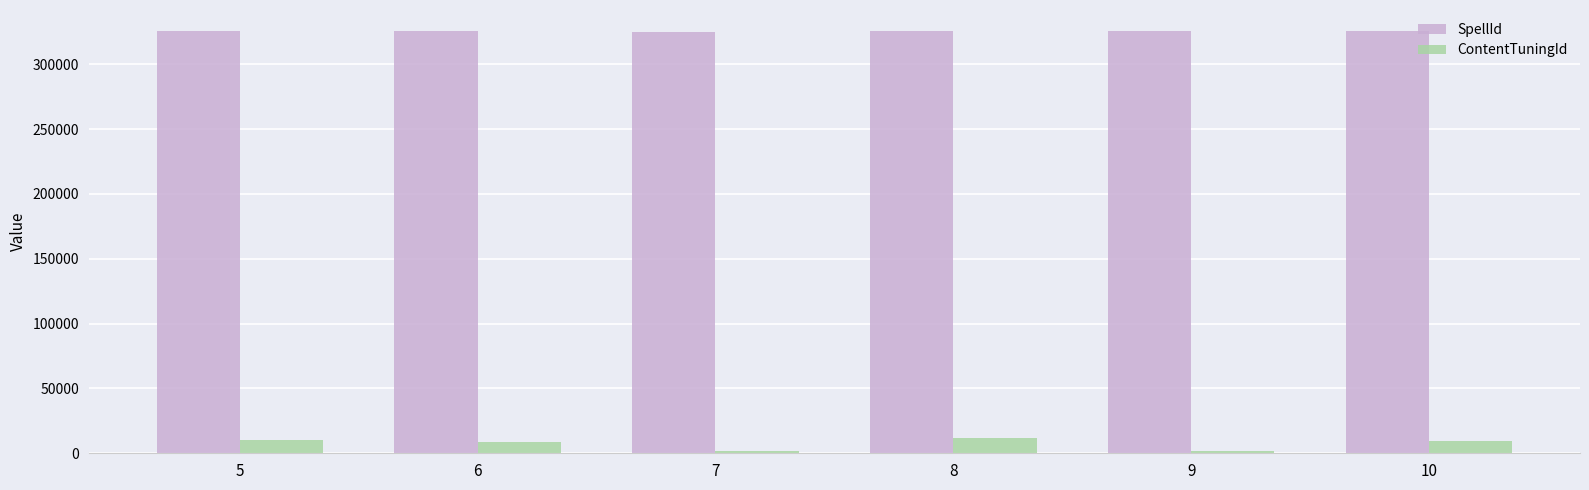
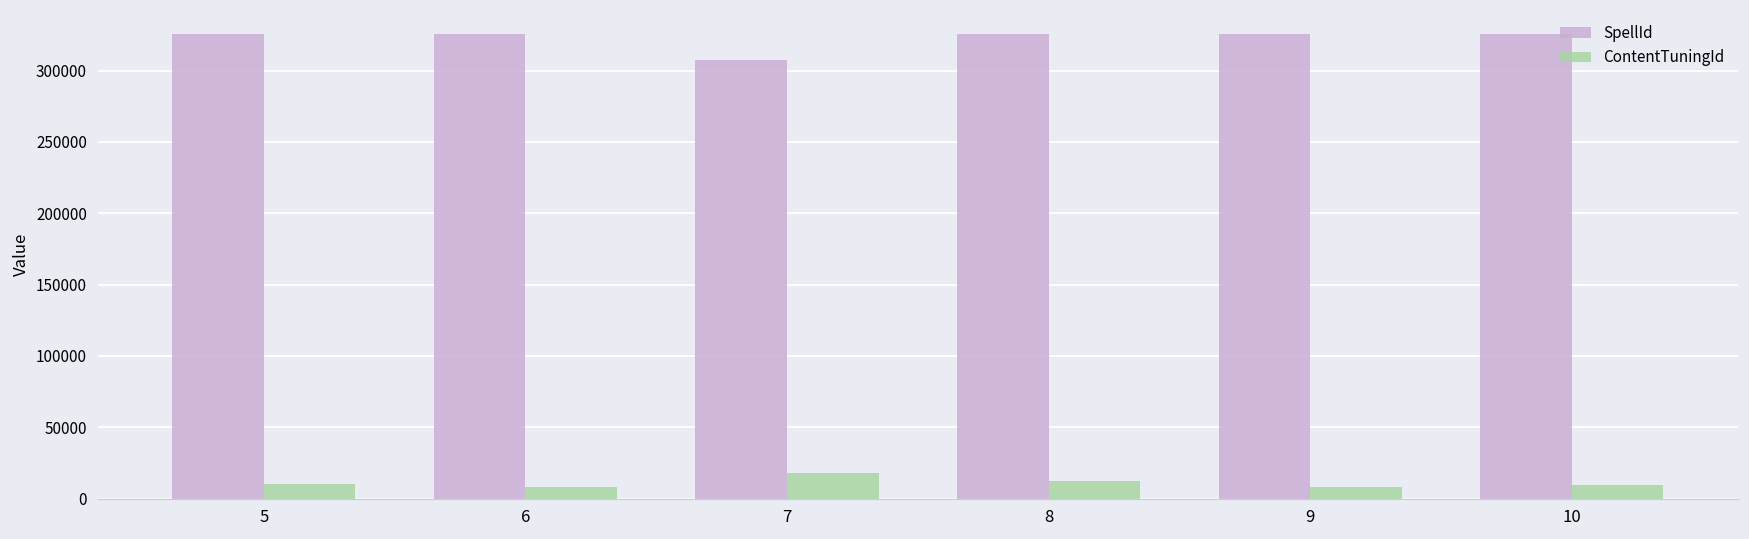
SpellId, 7: 325000 -> 307000
ContentTuningId, 7: 2000 -> 18000
ContentTuningId, 9: 2000 -> 8000
